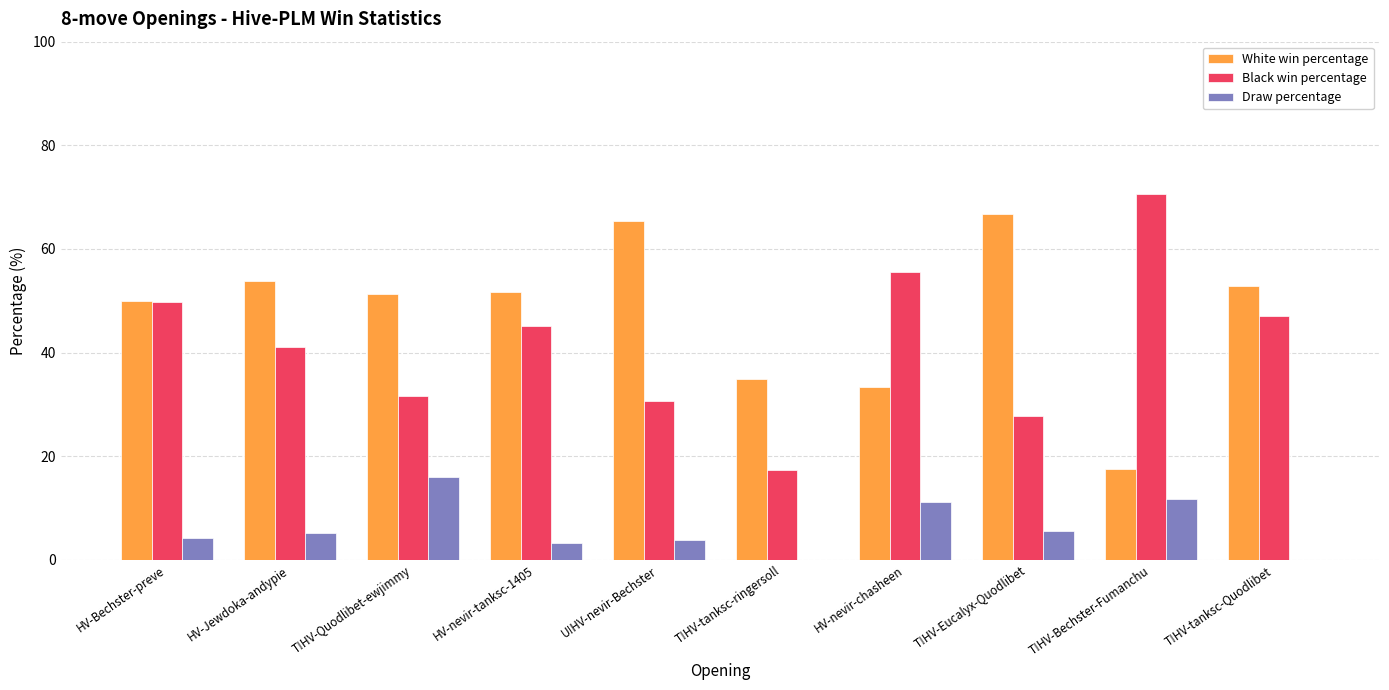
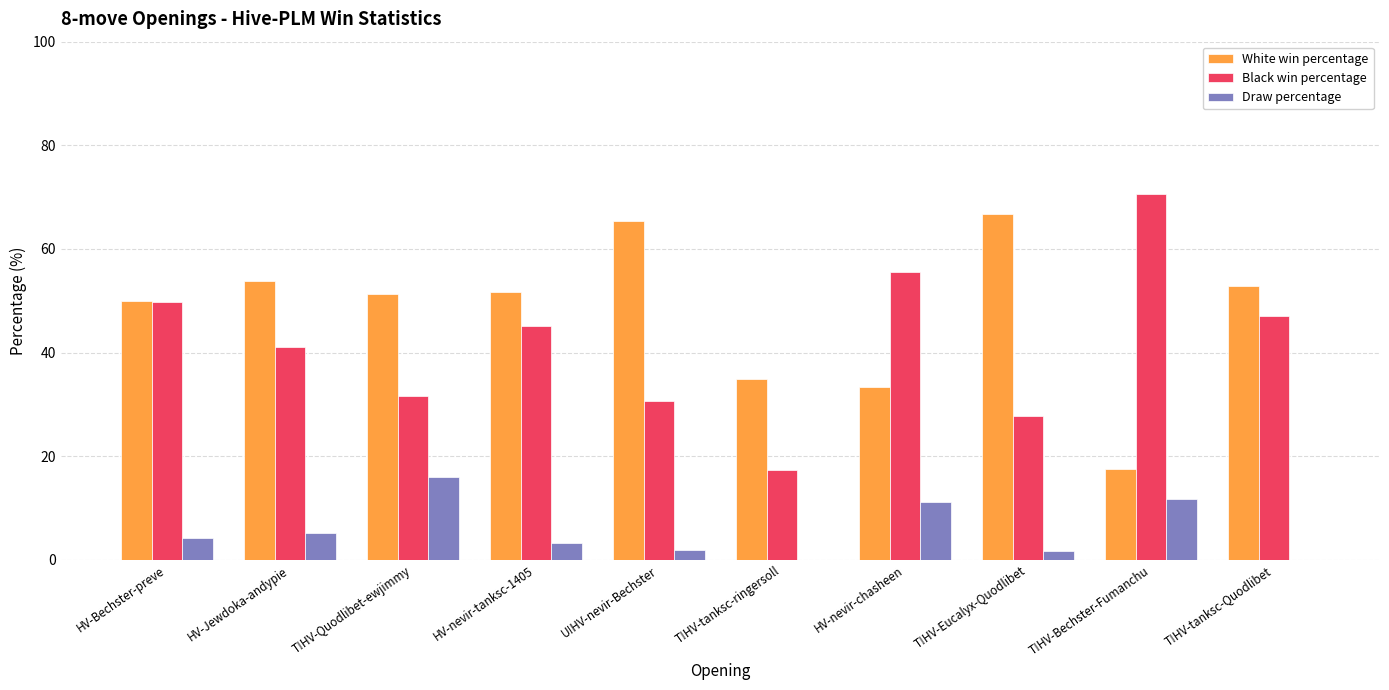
Draw percentage, U!HV-nevir-Bechster: 4 -> 2
Draw percentage, T!HV-Eucalyx-Quodlibet: 6 -> 2
